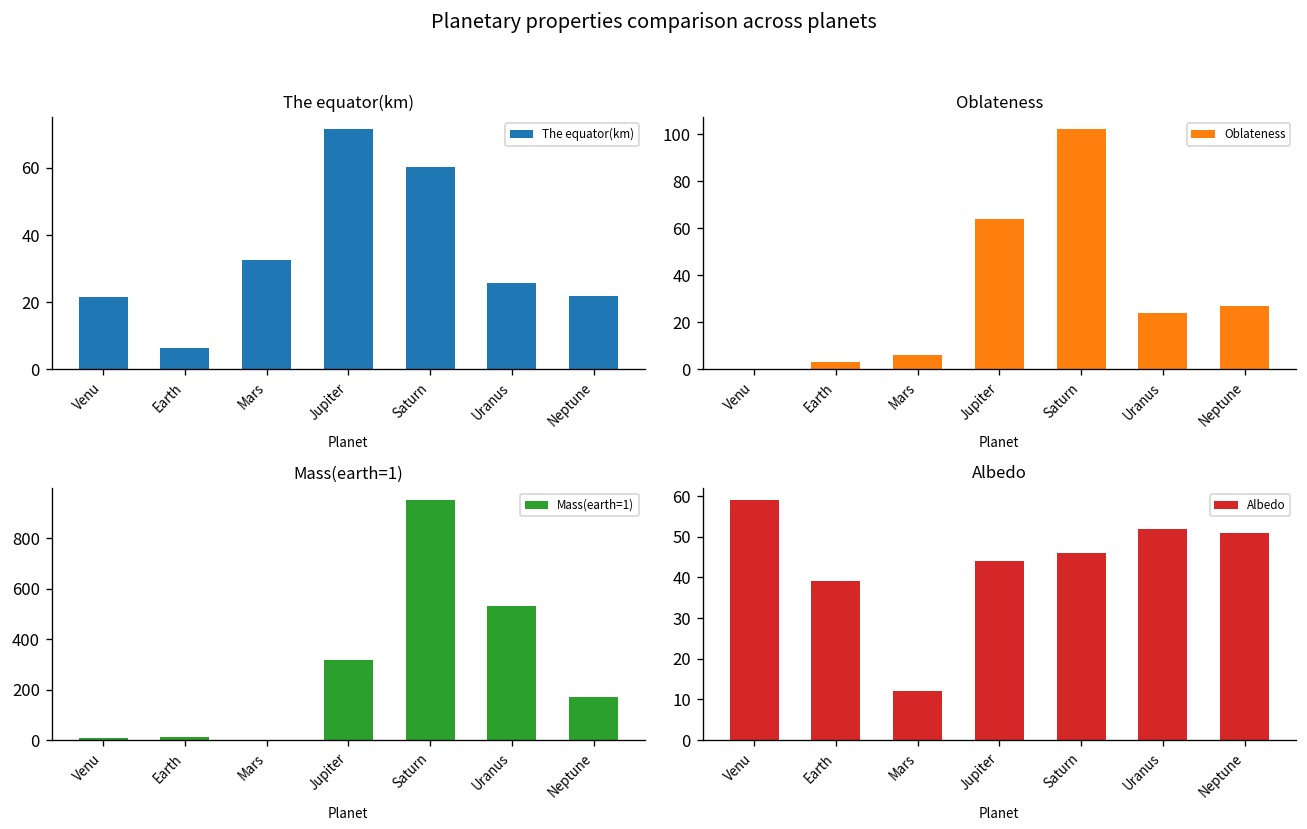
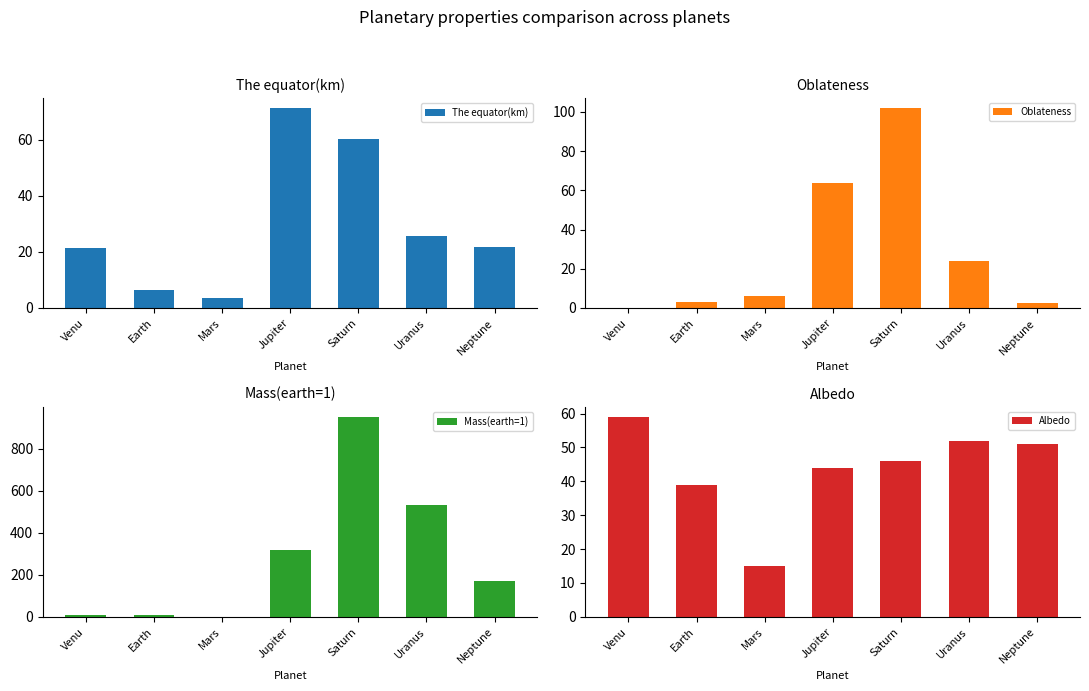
The equator(km), Mars: 33 -> 3
Oblateness, Neptune: 27 -> 3
Albedo, Mars: 12 -> 15
